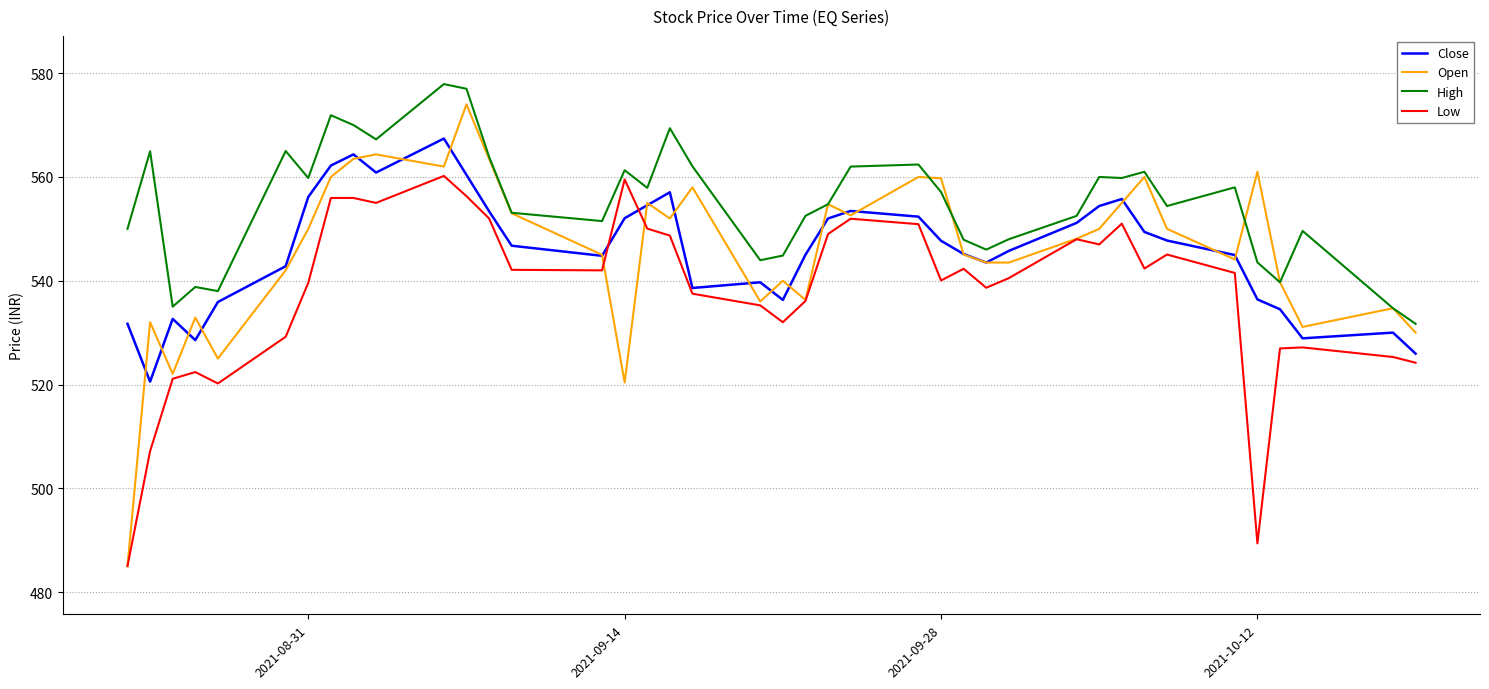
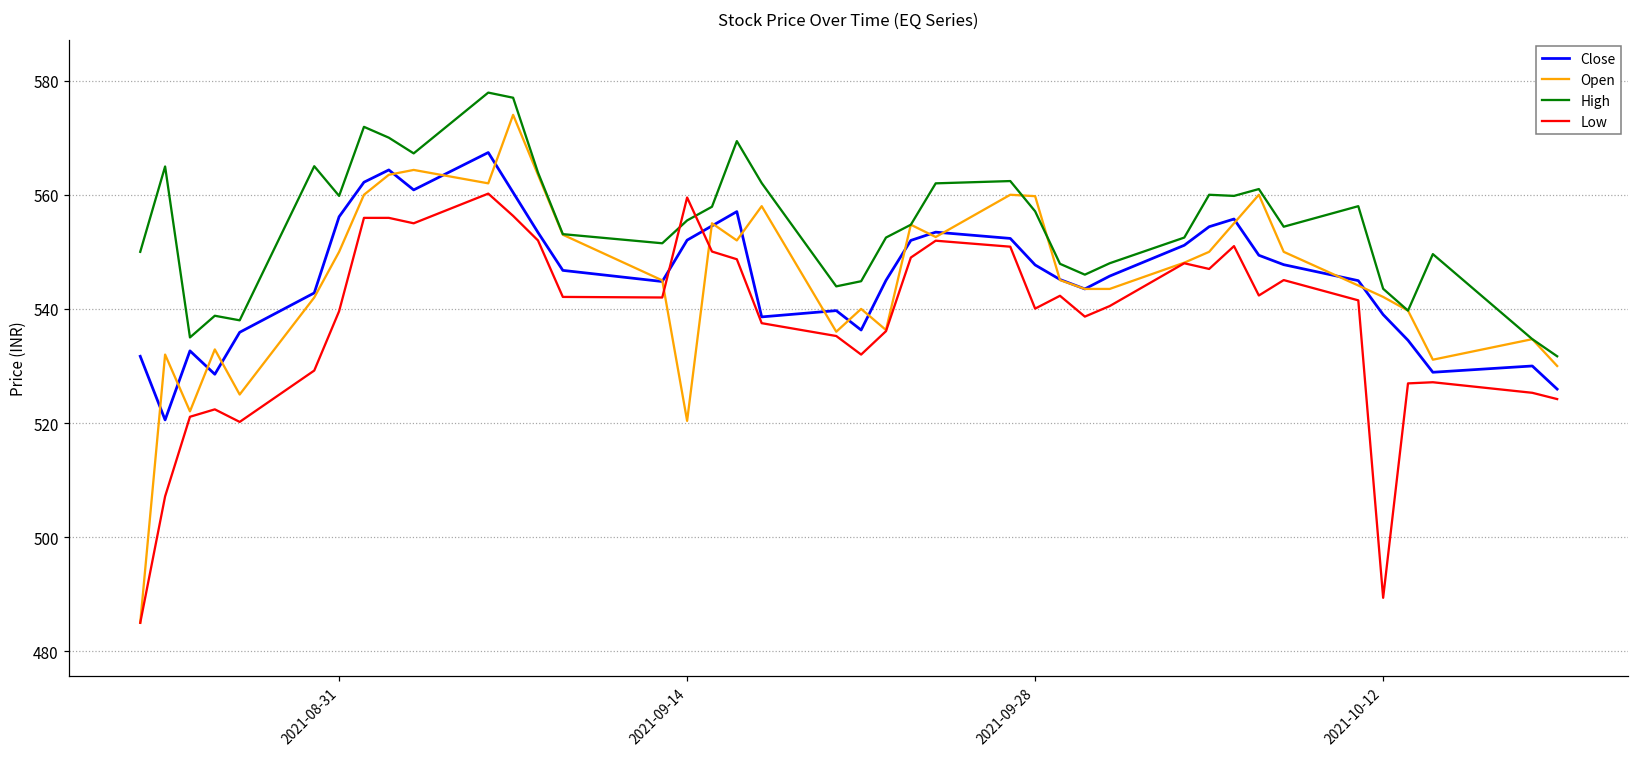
High, 2021-09-14: 561 -> 556
Close, 2021-10-12: 536 -> 539
Open, 2021-10-12: 561 -> 542
